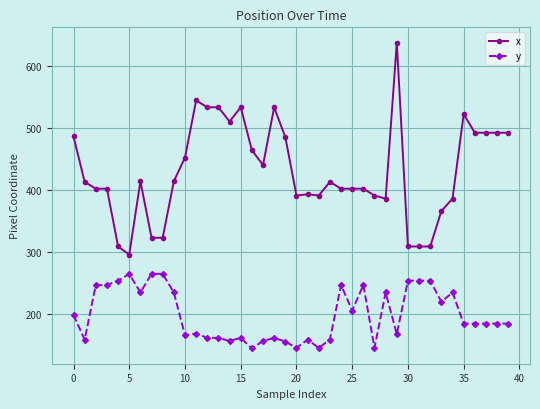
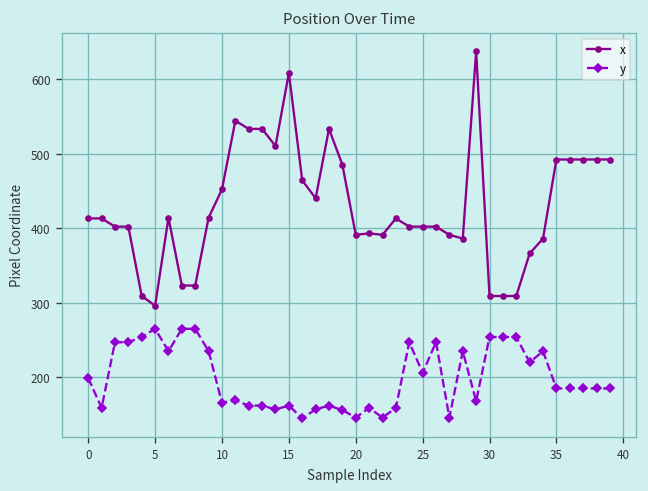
x, 0: 490 -> 410
x, 15: 530 -> 610
x, 35: 520 -> 490
